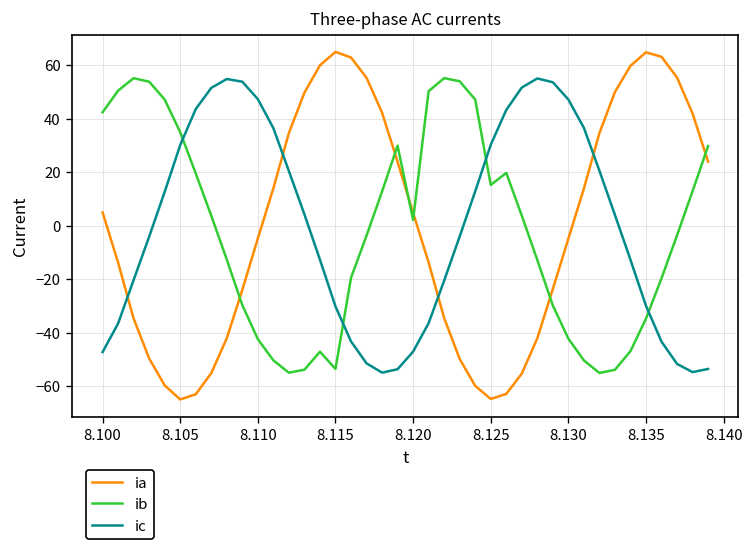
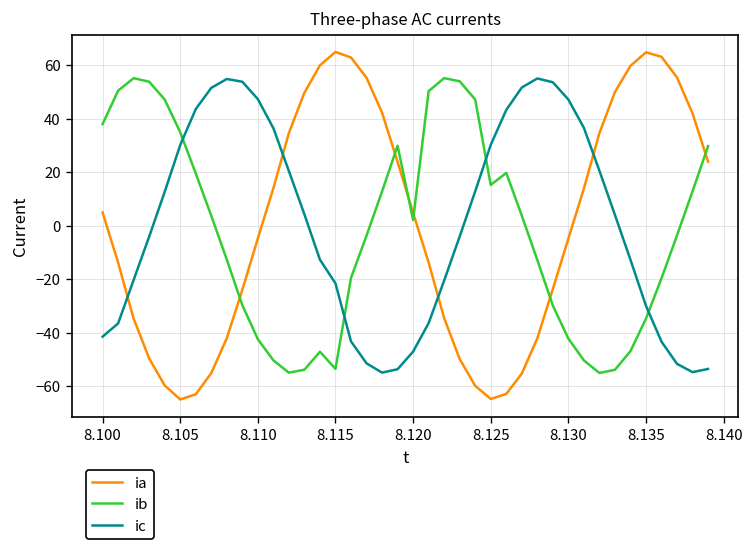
ib, 8.100: 42 -> 38
ic, 8.100: -47 -> -42
ic, 8.115: -30 -> -22
